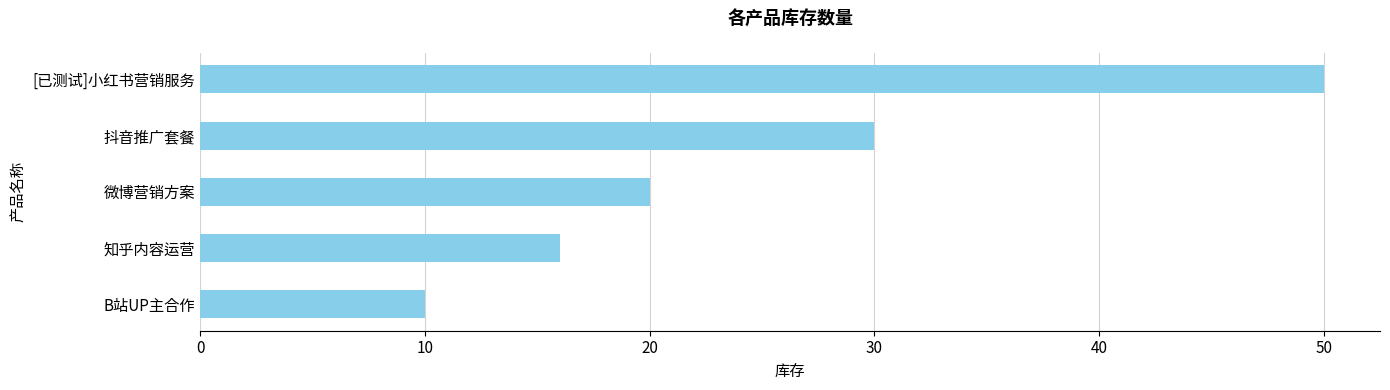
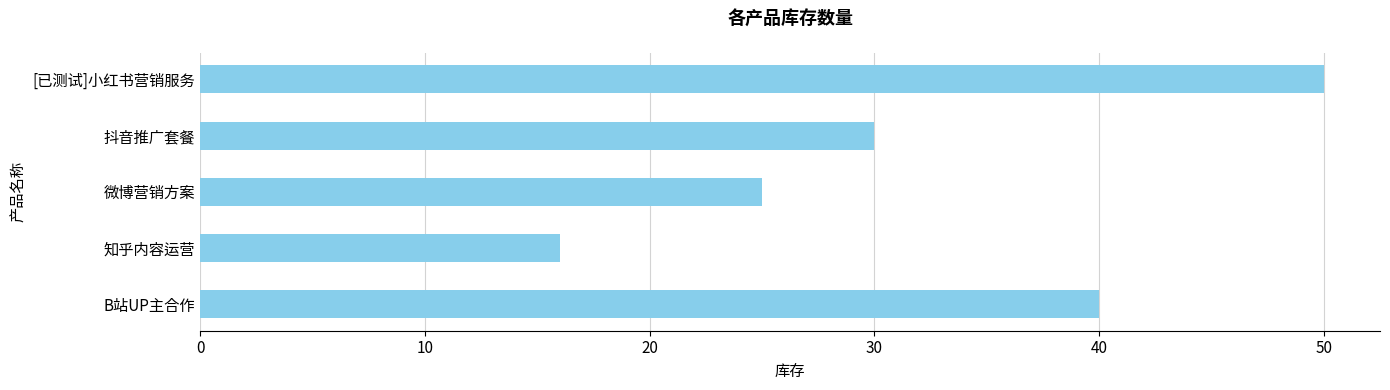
微博营销方案: 20 -> 25
B站UP主合作: 10 -> 40
